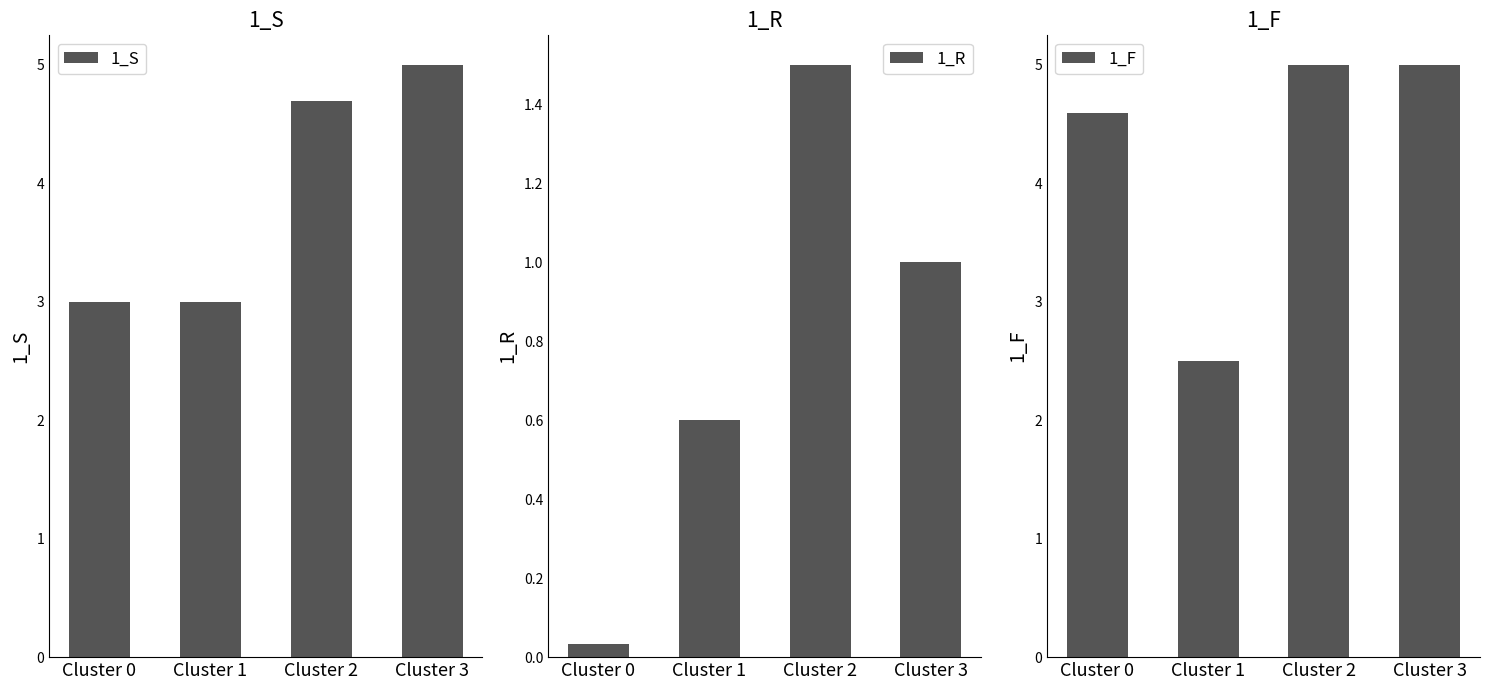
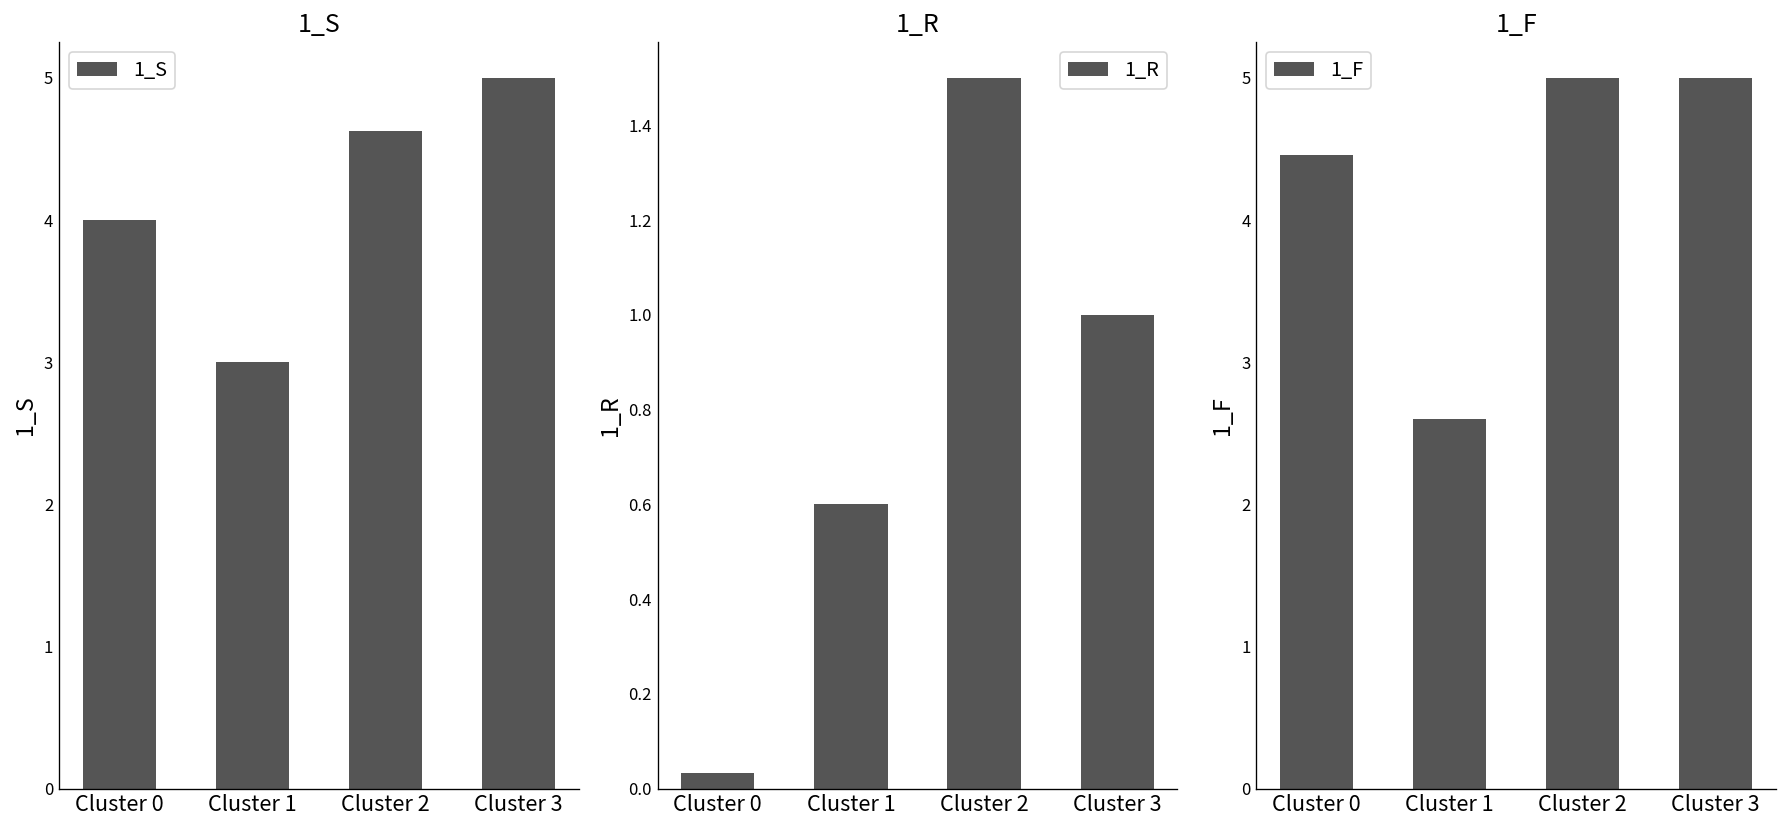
1_S, Cluster 0: 3 -> 4
1_S, Cluster 2: 4.70 -> 4.63
1_F, Cluster 0: 4.60 -> 4.45
1_F, Cluster 1: 2.5 -> 2.6
